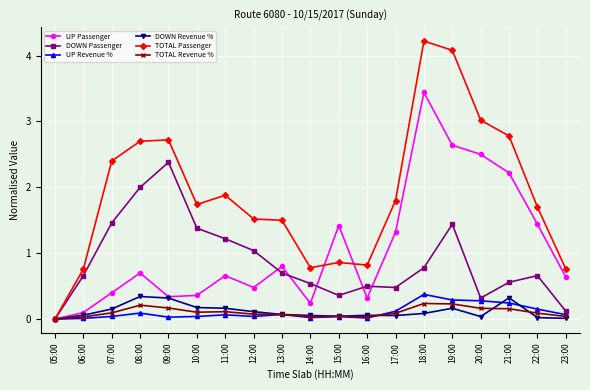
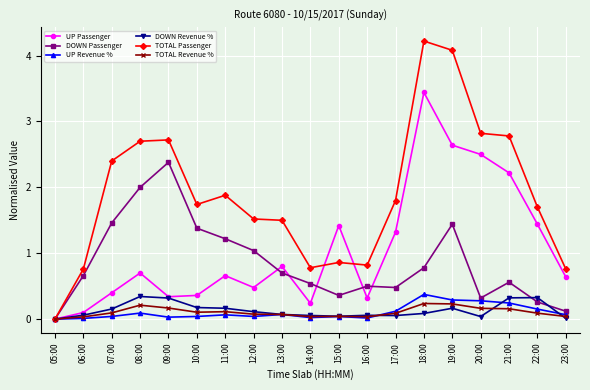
TOTAL Passenger, 20:00: 3.0 -> 2.8
DOWN Passenger, 22:00: 0.7 -> 0.3
DOWN Revenue %, 22:00: 0.0 -> 0.3
